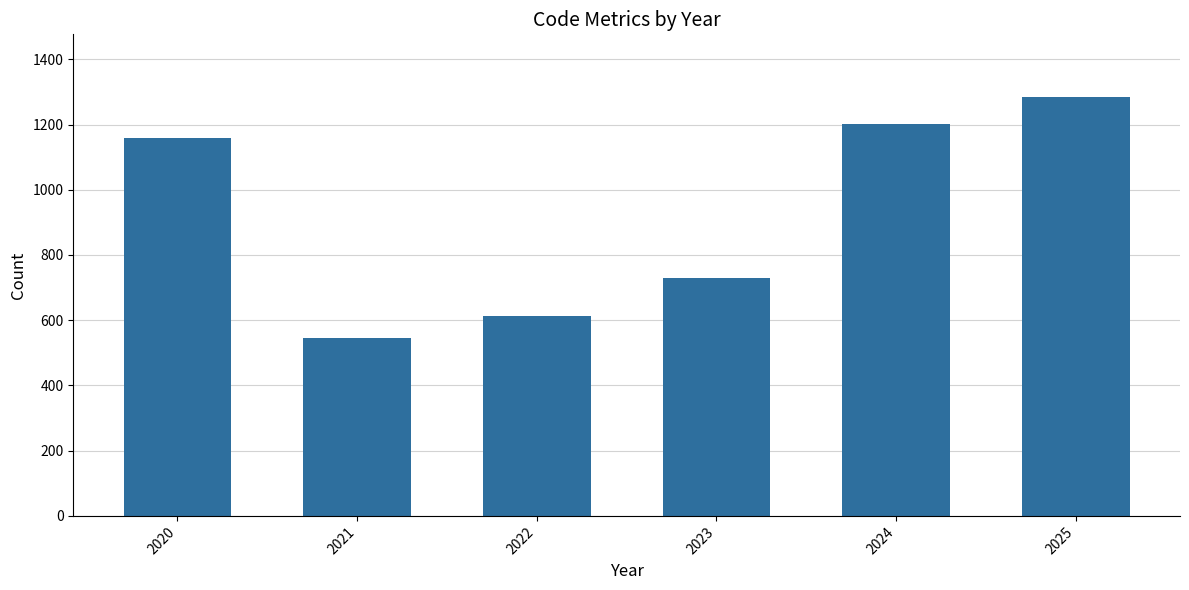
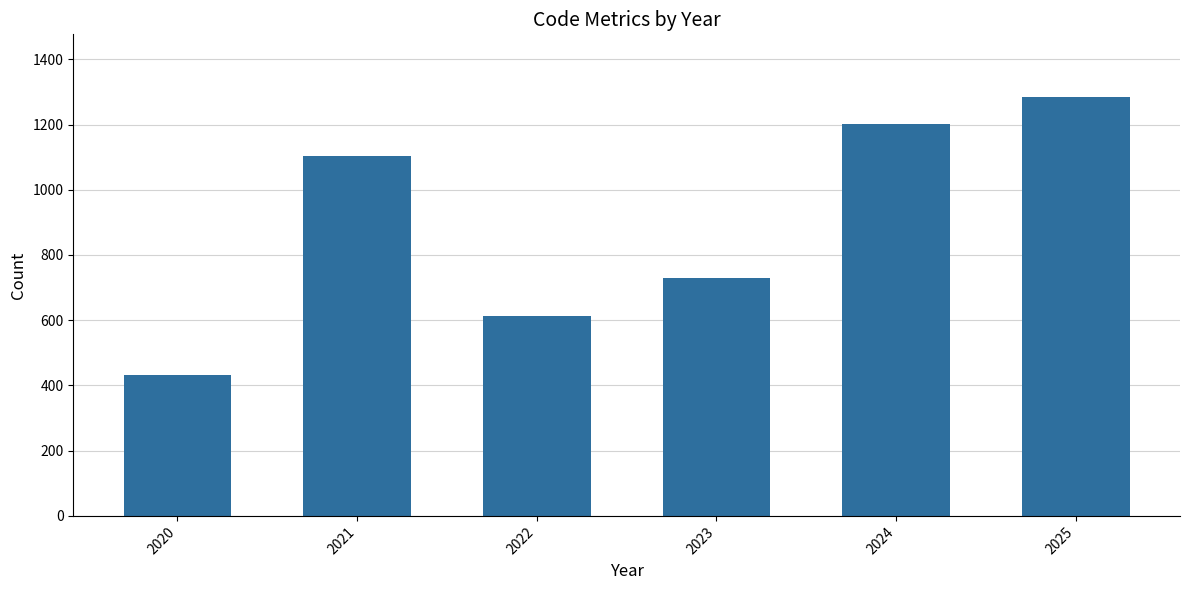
2020: 1160 -> 430
2021: 540 -> 1100
